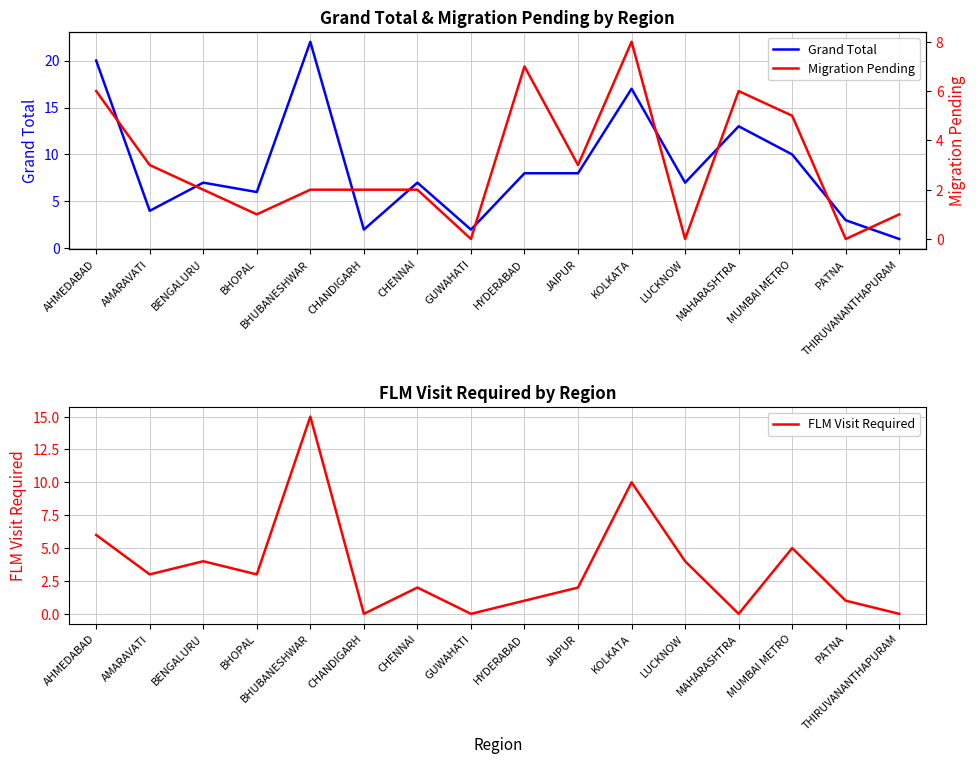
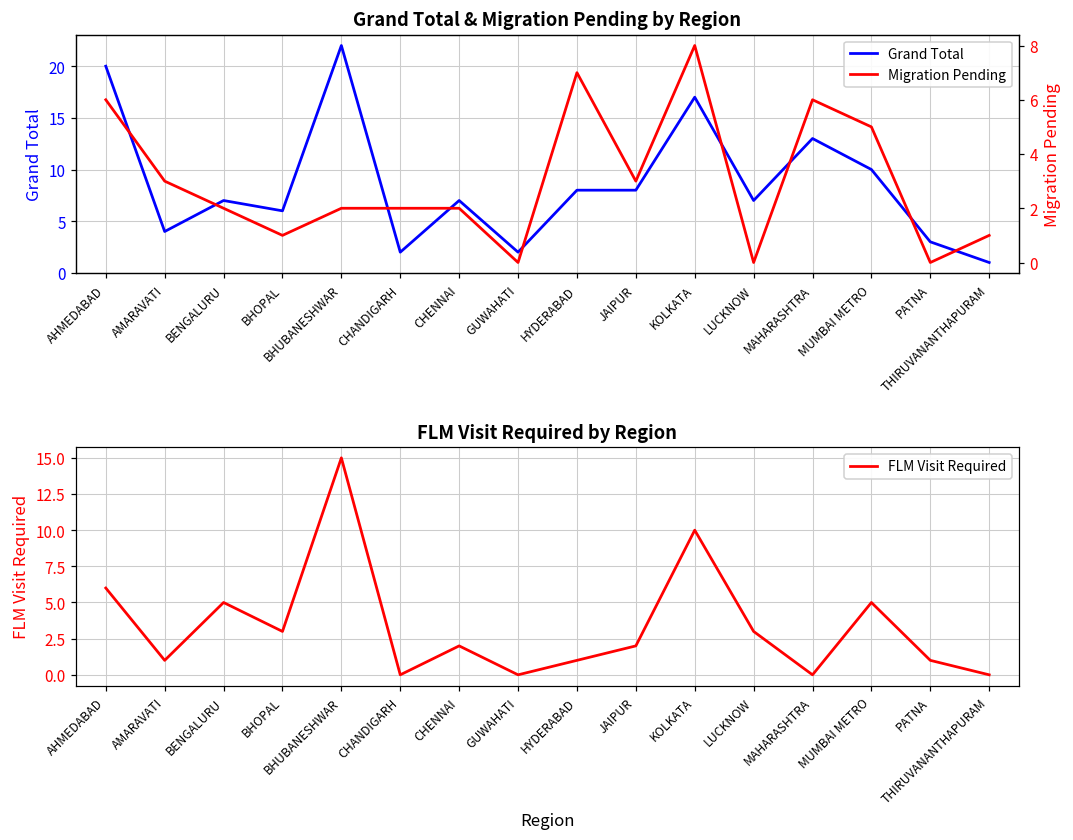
FLM Visit Required by Region, AMARAVATI: 3 -> 1
FLM Visit Required by Region, BENGALURU: 4 -> 5
FLM Visit Required by Region, LUCKNOW: 4 -> 3
